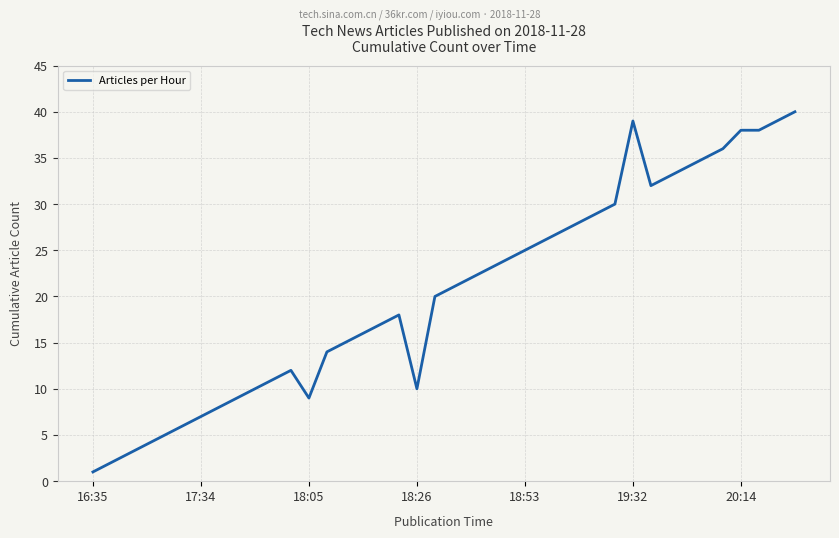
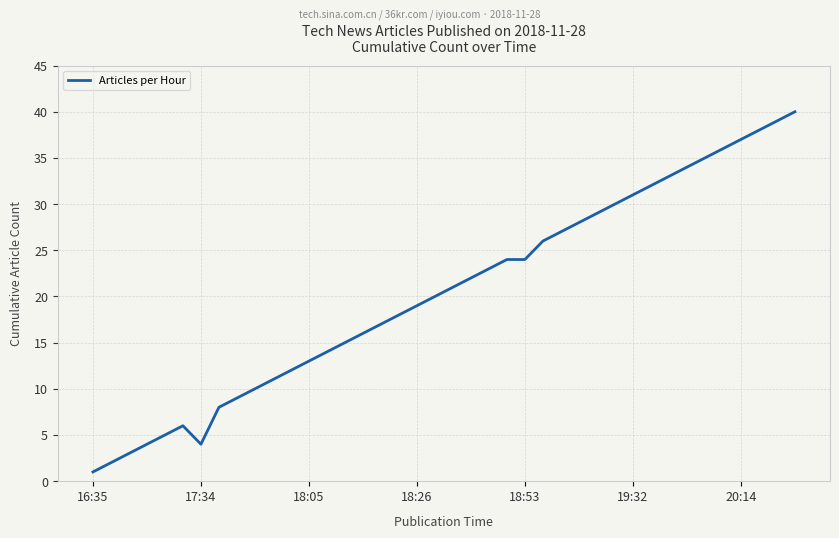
17:34: 7 -> 4
18:05: 9 -> 13
18:26: 10 -> 19
18:53: 25 -> 24
19:32: 39 -> 31
20:14: 38 -> 37
